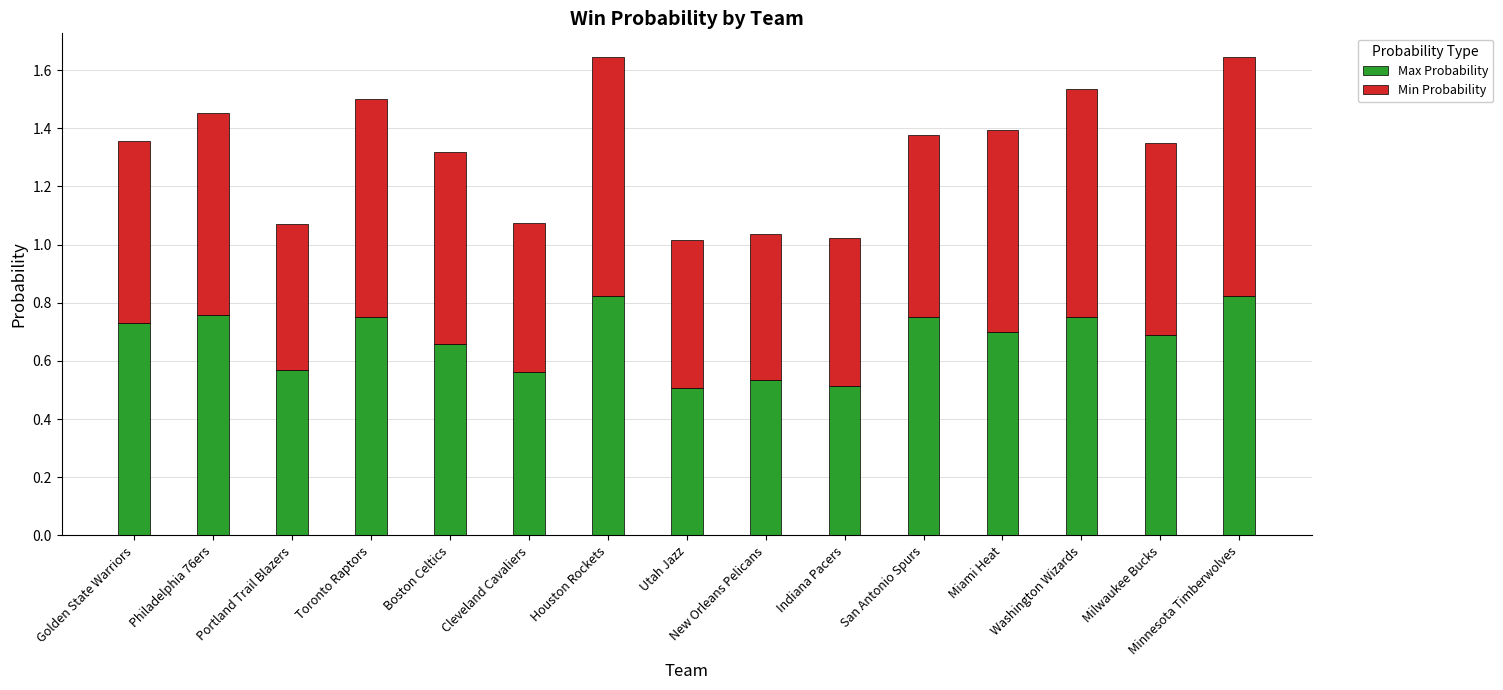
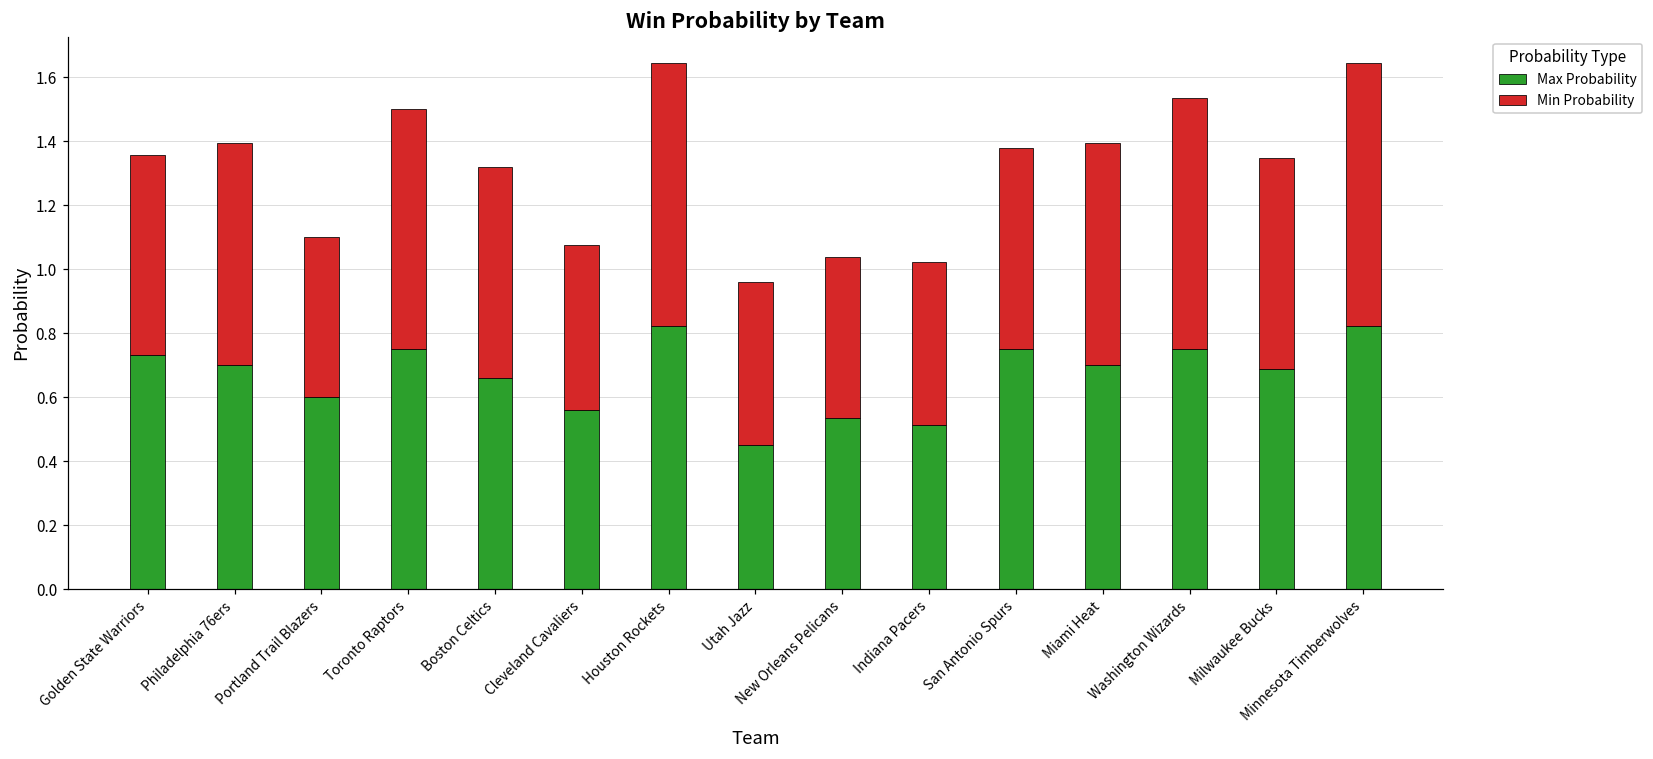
Max Probability, Philadelphia 76ers: 0.76 -> 0.70
Max Probability, Portland Trail Blazers: 0.57 -> 0.60
Max Probability, Utah Jazz: 0.51 -> 0.45
